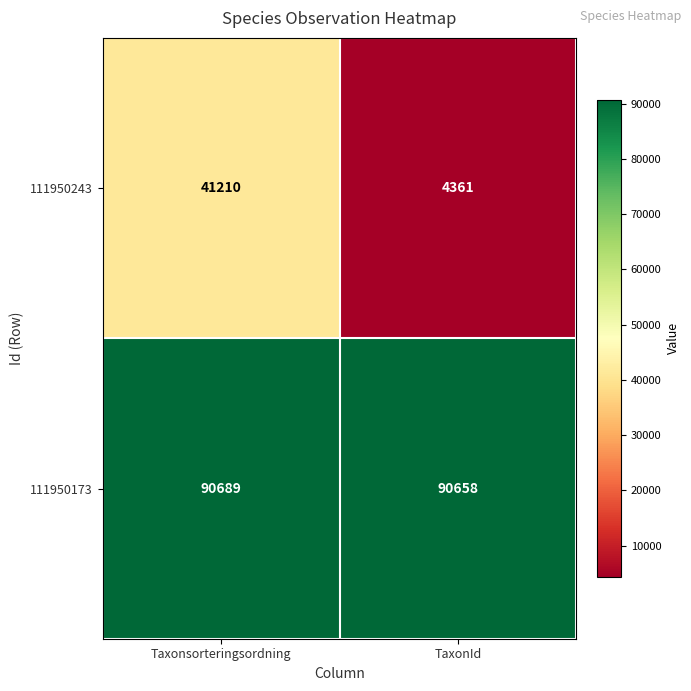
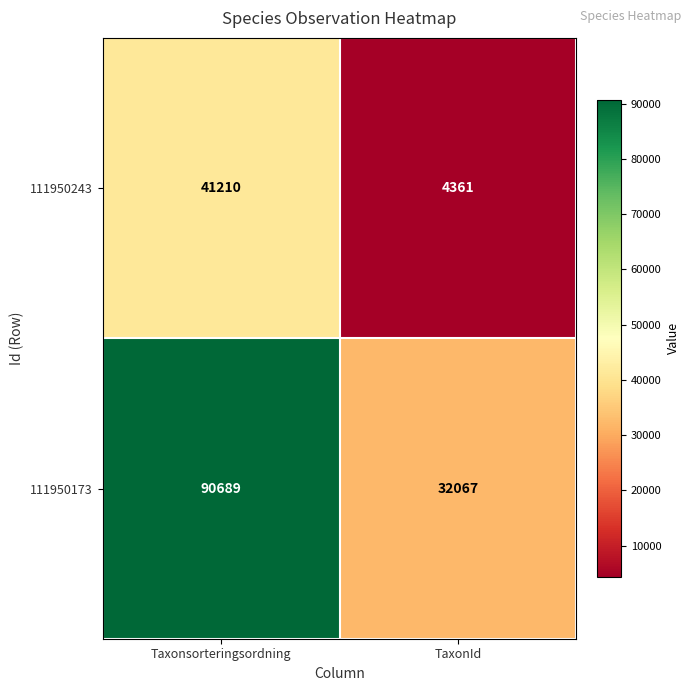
111950173, TaxonId: 90658 -> 32067
